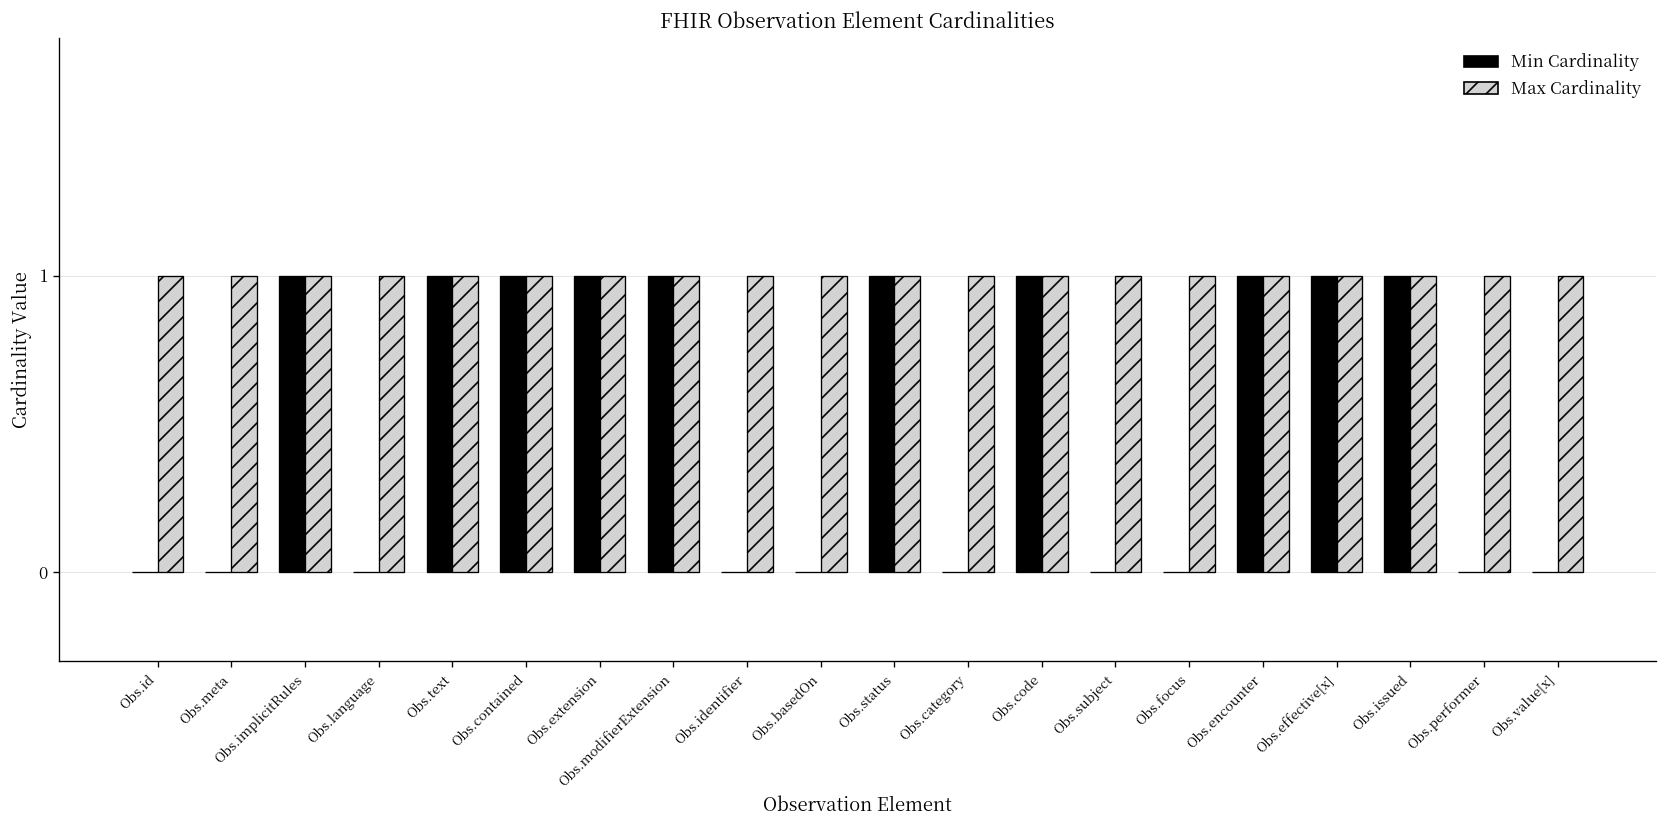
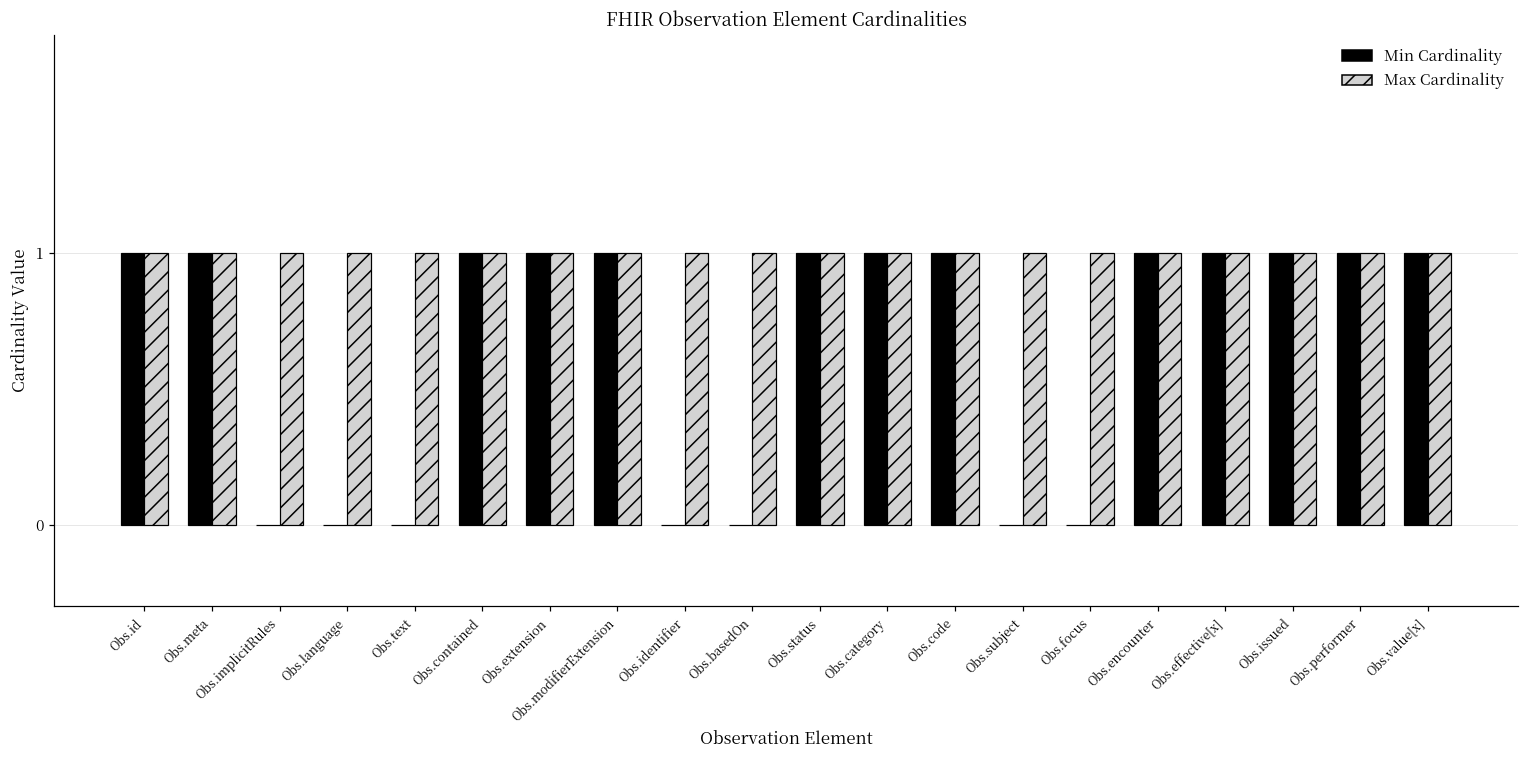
Min Cardinality, Obs.id: 0 -> 1
Min Cardinality, Obs.meta: 0 -> 1
Min Cardinality, Obs.implicitRules: 1 -> 0
Min Cardinality, Obs.text: 1 -> 0
Min Cardinality, Obs.category: 0 -> 1
Min Cardinality, Obs.performer: 0 -> 1
Min Cardinality, Obs.value[x]: 0 -> 1
